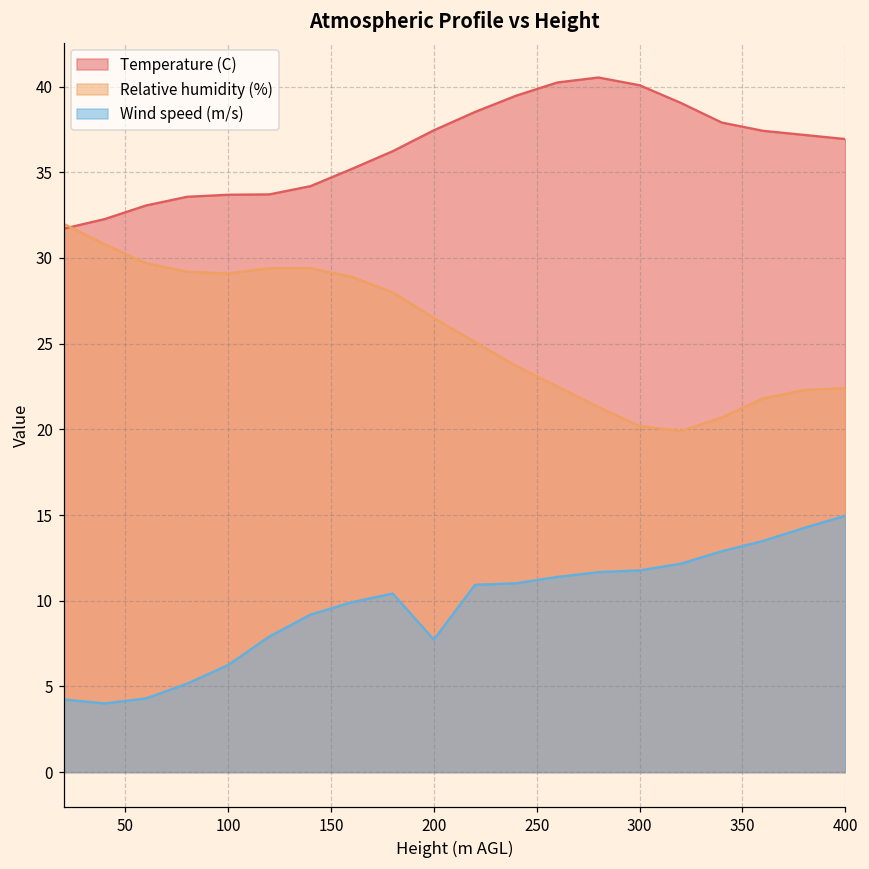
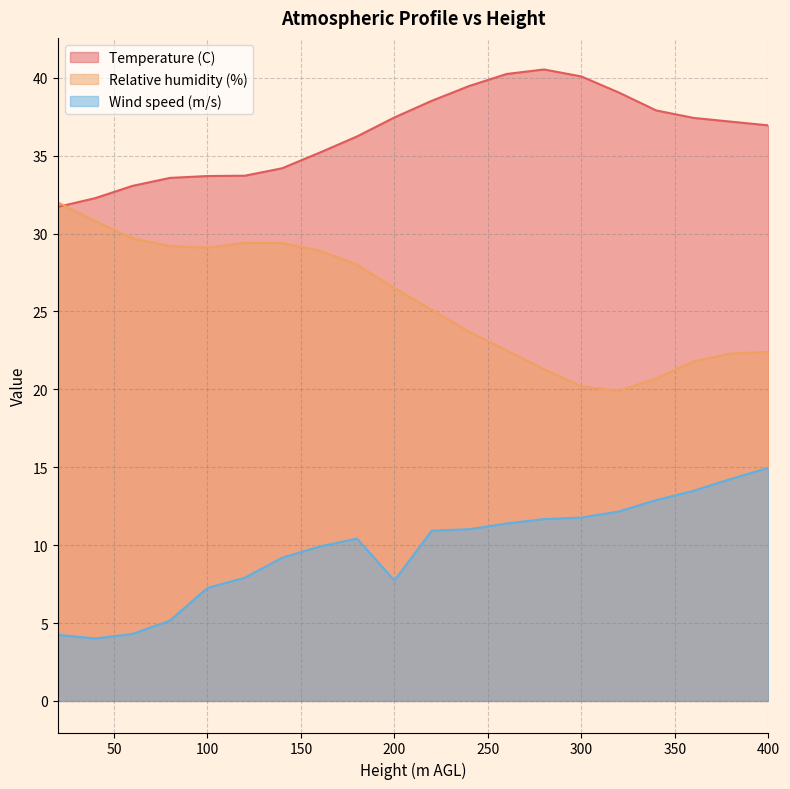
Wind speed (m/s), 100: 6.3 -> 7.3
